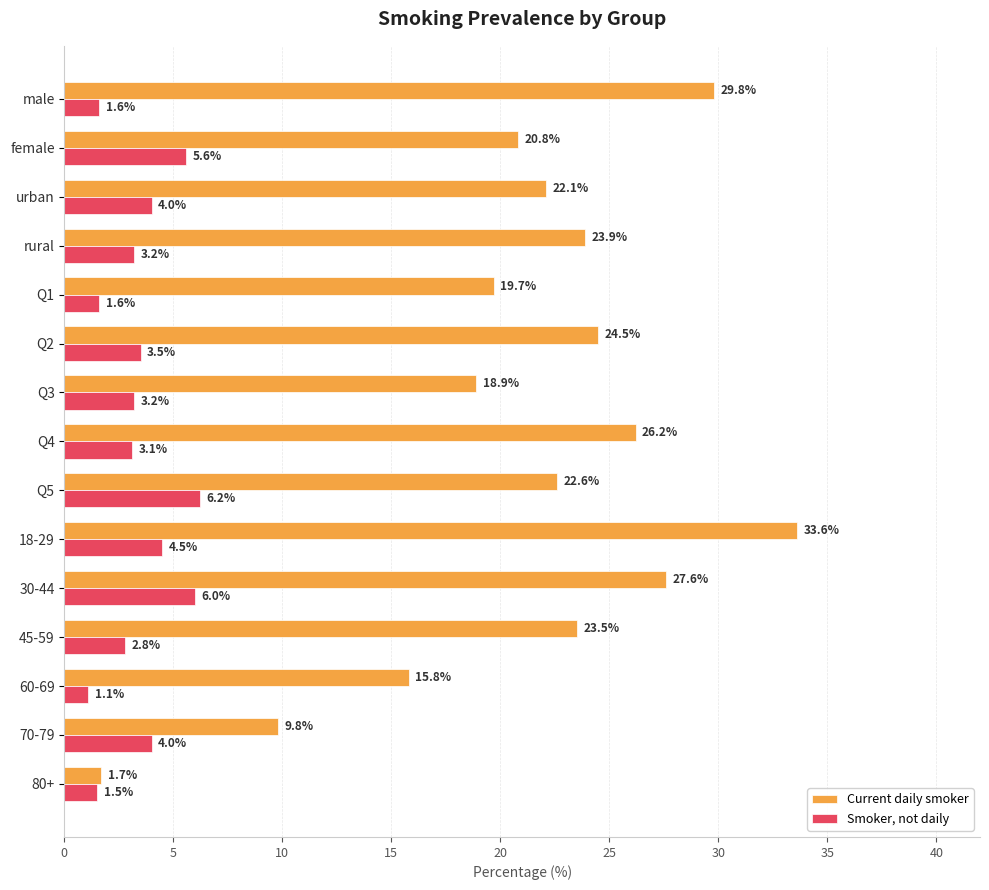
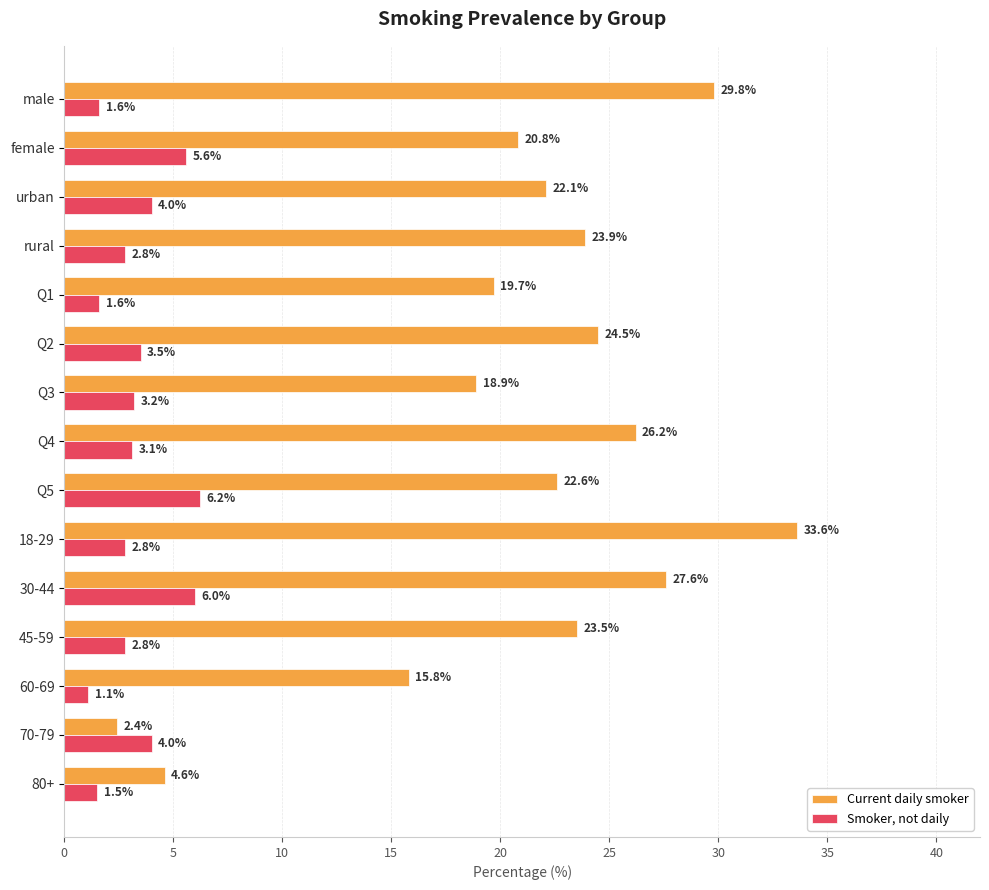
Smoker, not daily, rural: 3.2% -> 2.8%
Smoker, not daily, 18-29: 4.5% -> 2.8%
Current daily smoker, 70-79: 9.8% -> 2.4%
Current daily smoker, 80+: 1.7% -> 4.6%
